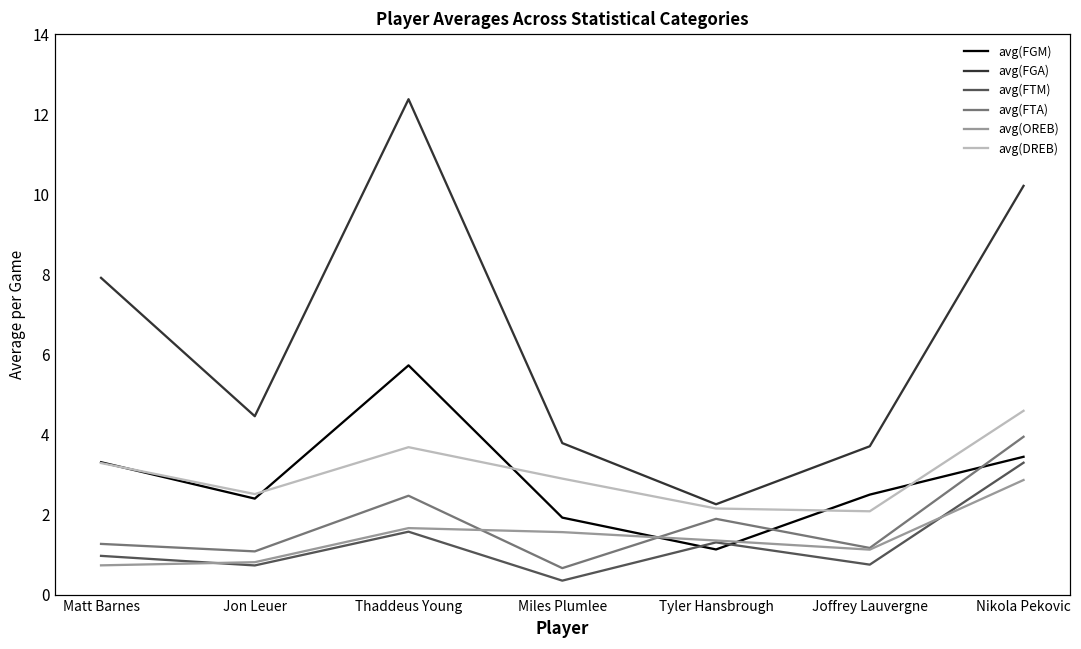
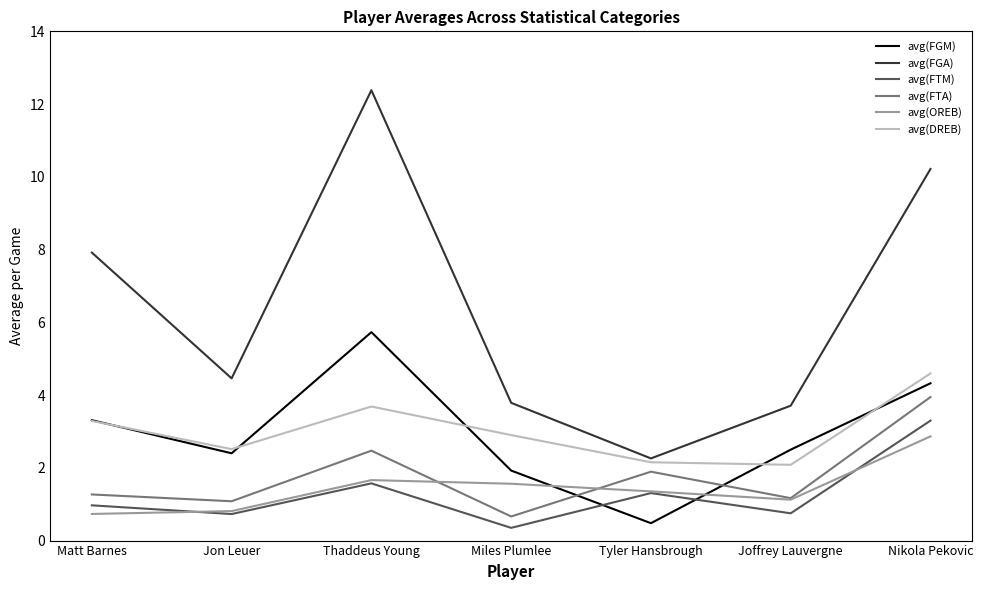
avg(FGM), Tyler Hansbrough: 1.1 -> 0.5
avg(FGM), Nikola Pekovic: 3.4 -> 4.3
